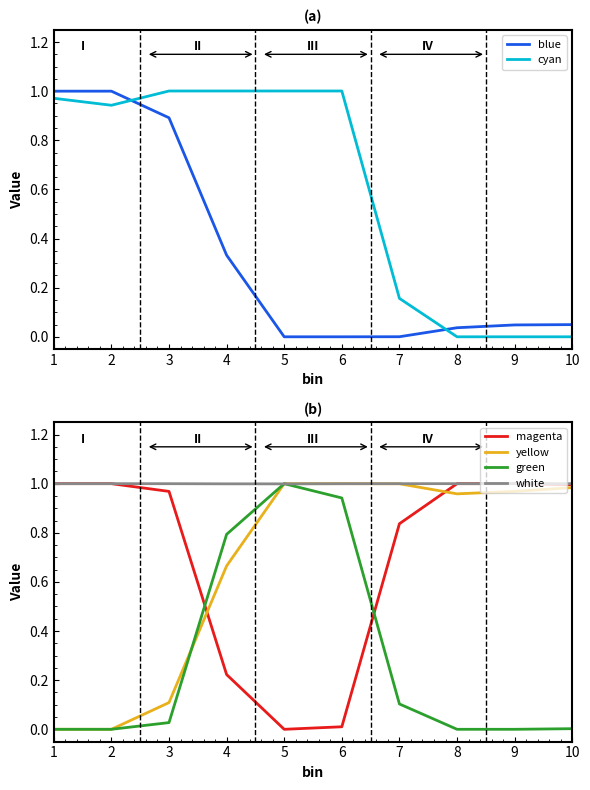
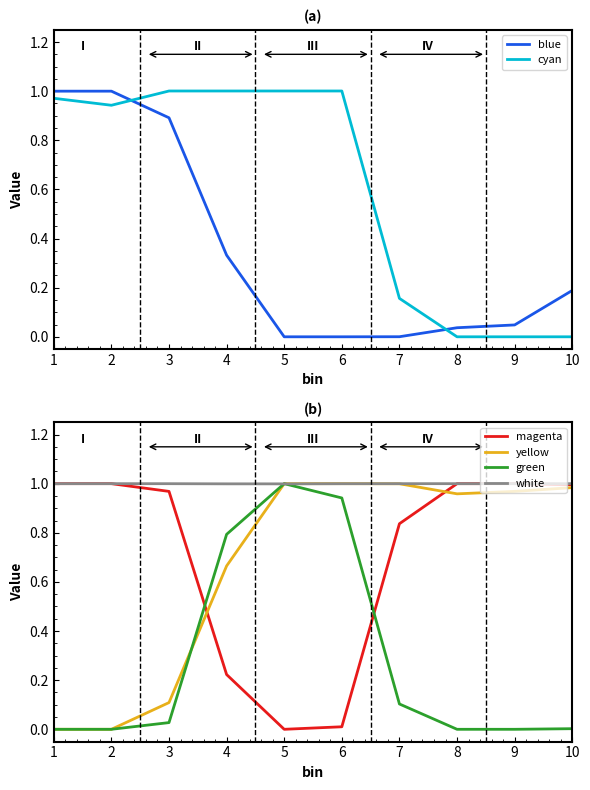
(a), blue, 10: 0.05 -> 0.19
